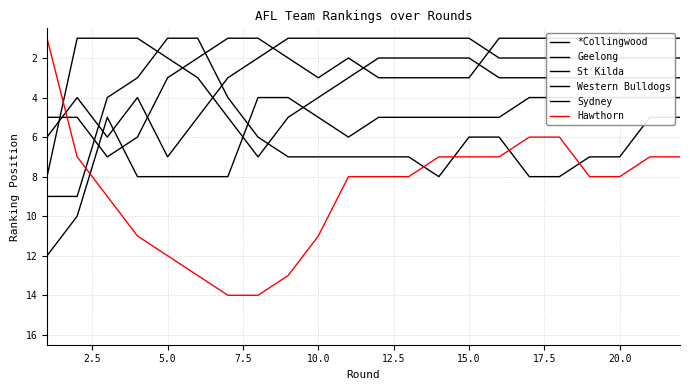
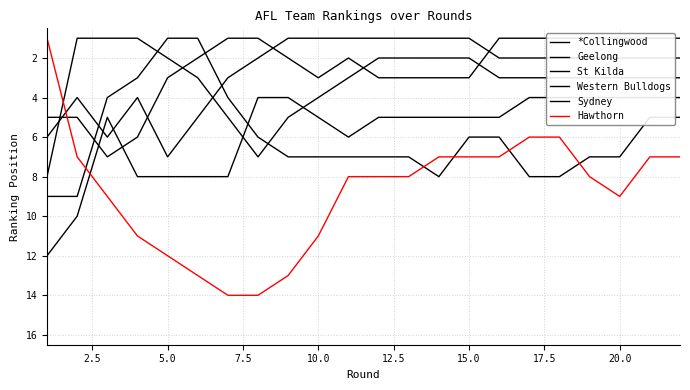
Hawthorn, 20.0: 8 -> 9
